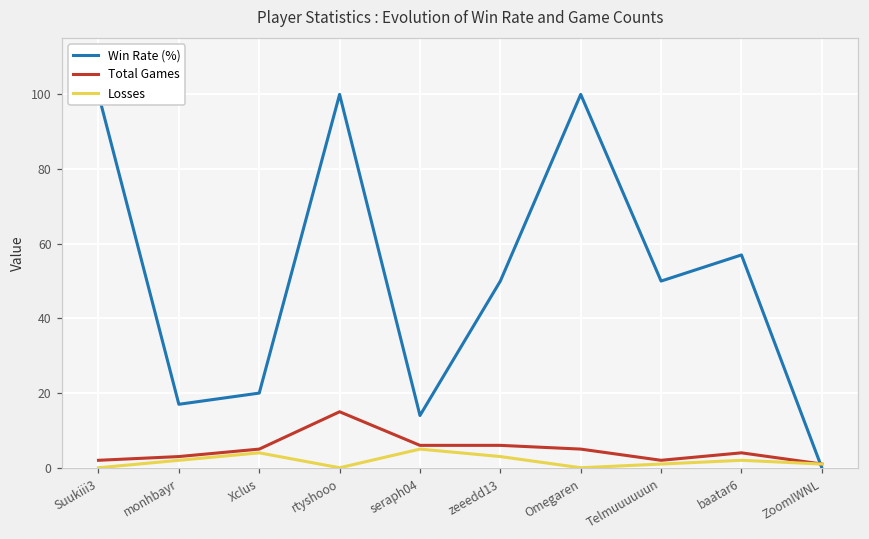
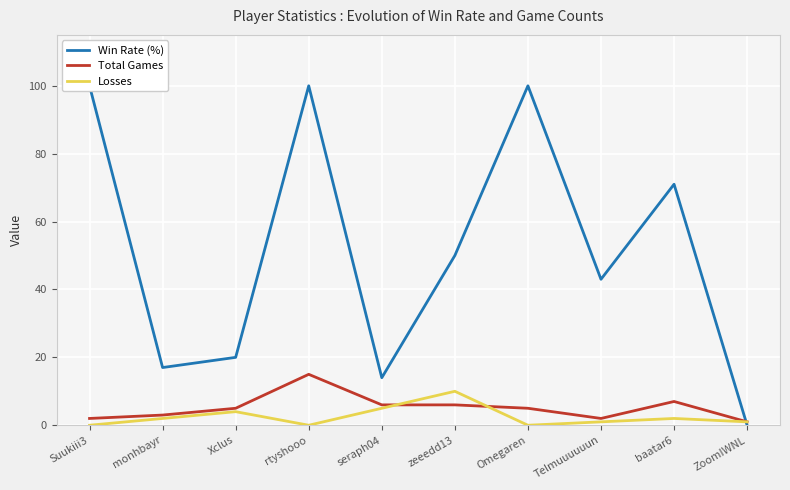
Losses, zeeedd13: 3 -> 10
Win Rate (%), Telmuuuuuun: 50 -> 43
Win Rate (%), baatar6: 57 -> 71
Total Games, baatar6: 4 -> 7
